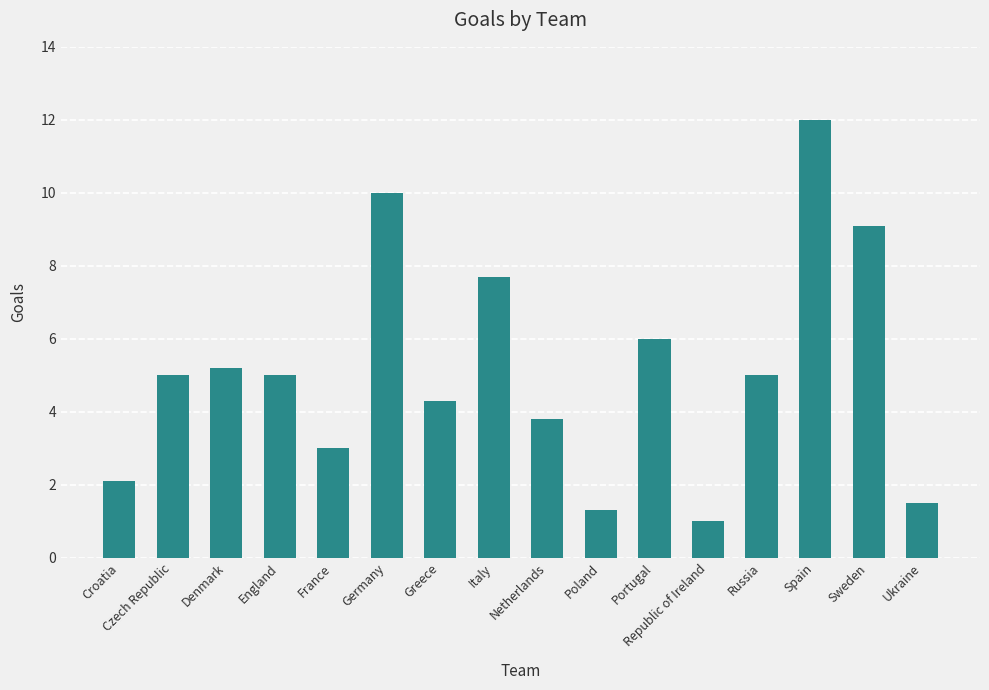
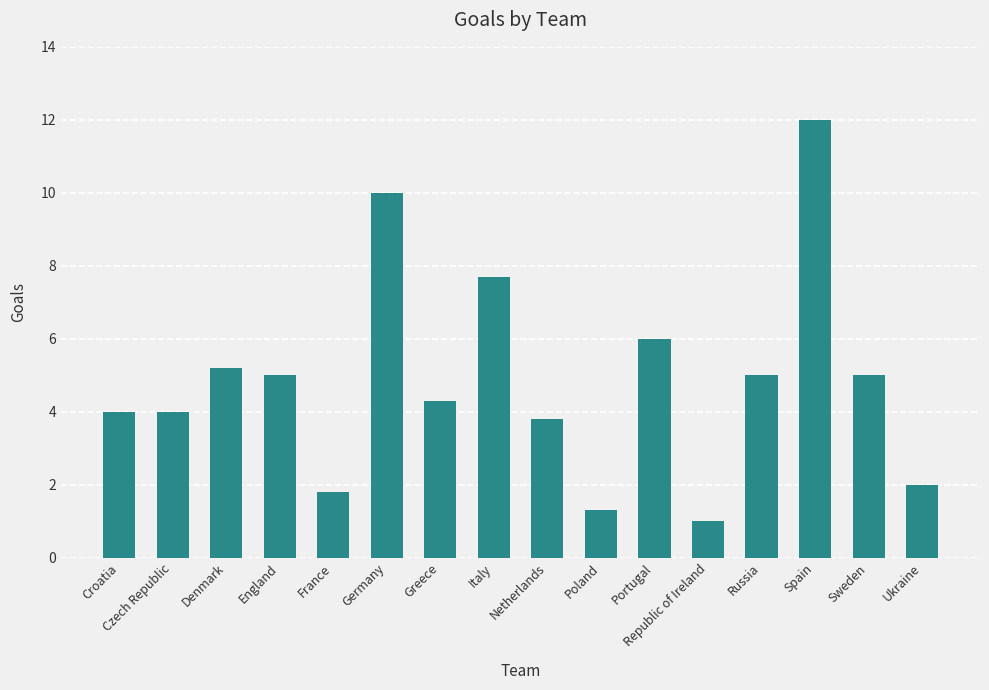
Croatia: 2.1 -> 4.0
Czech Republic: 5 -> 4
France: 3.0 -> 1.8
Sweden: 9.1 -> 5.0
Ukraine: 1.5 -> 2.0
